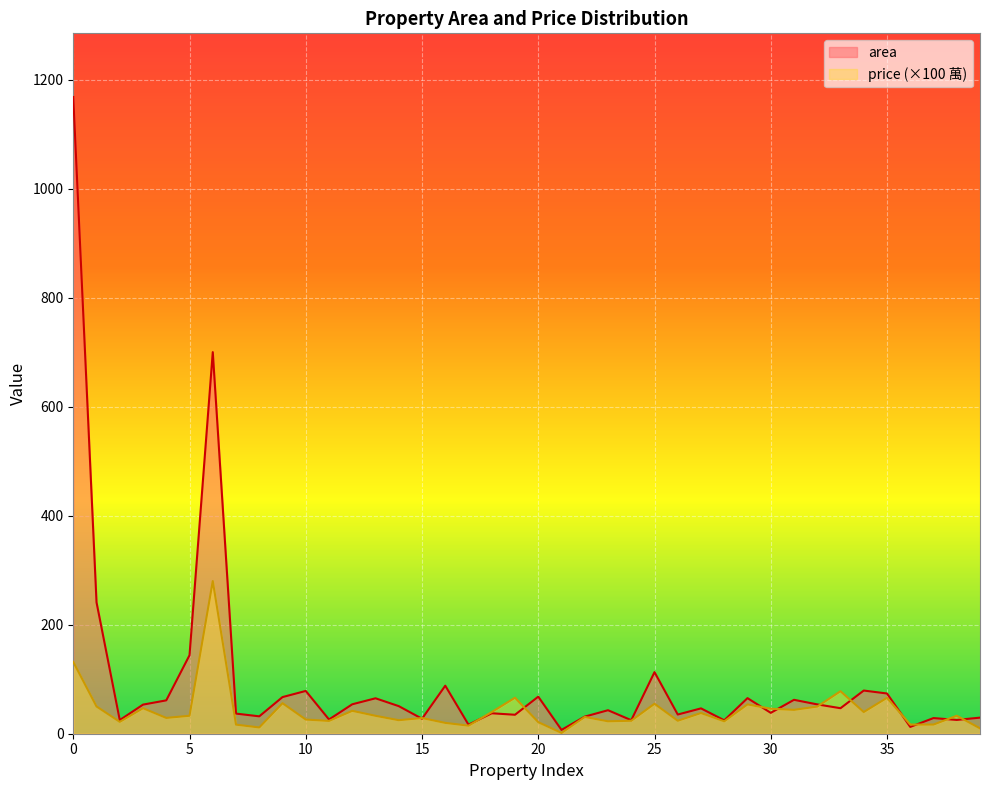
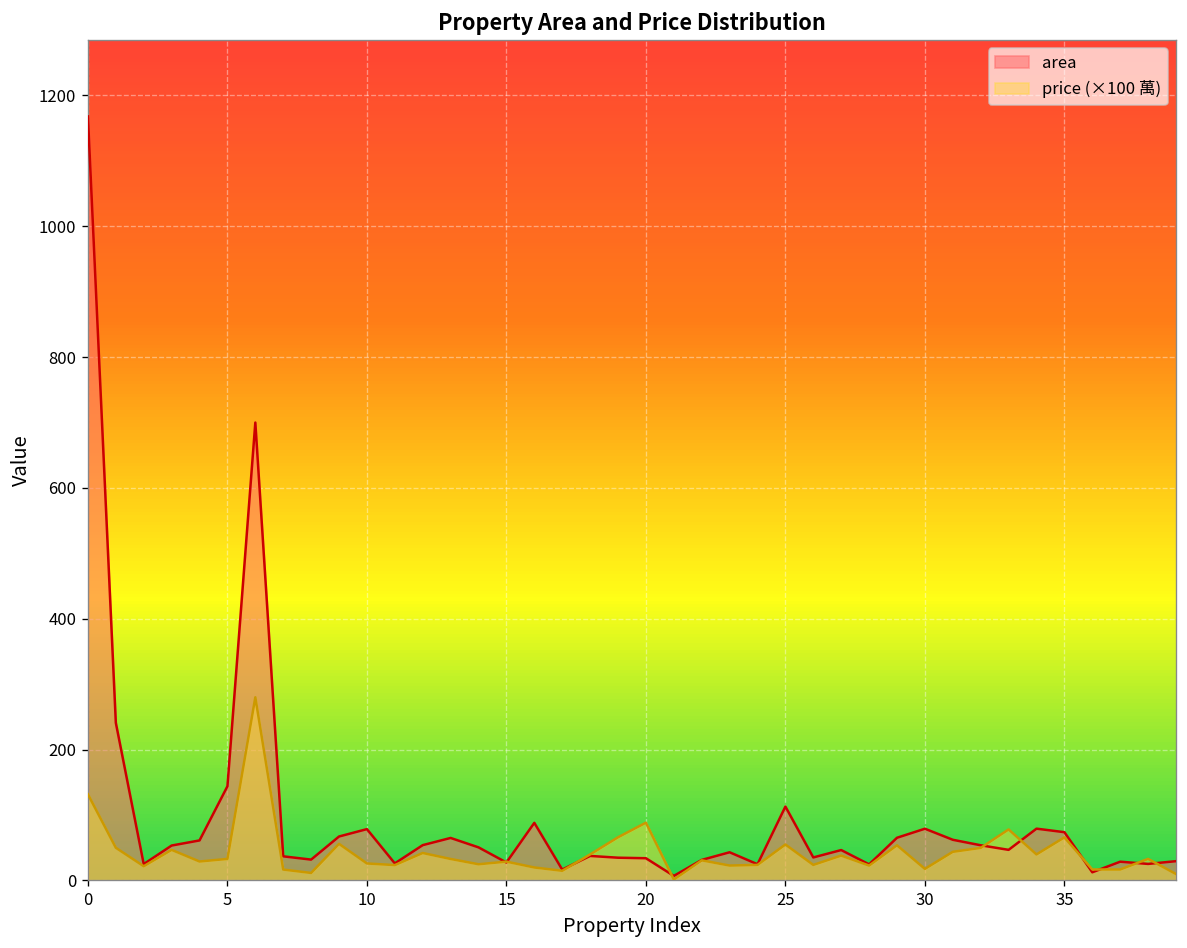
area, 20: 70 -> 30
price (×100 萬), 20: 20 -> 90
area, 30: 40 -> 80
price (×100 萬), 30: 50 -> 20
